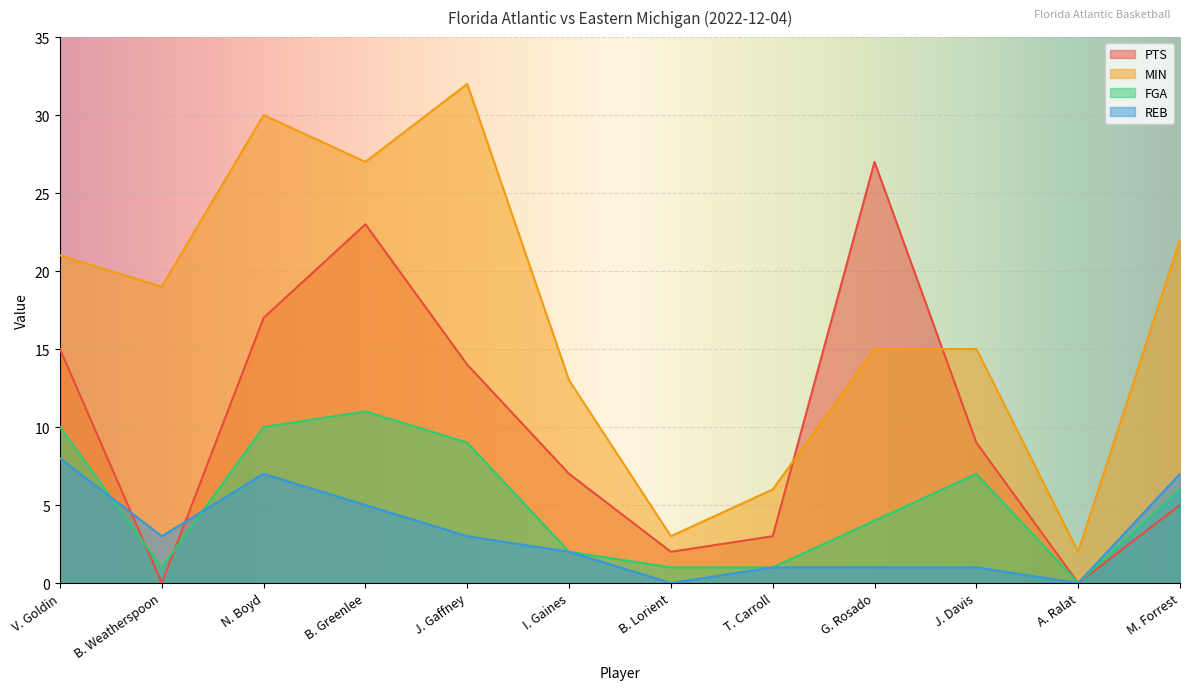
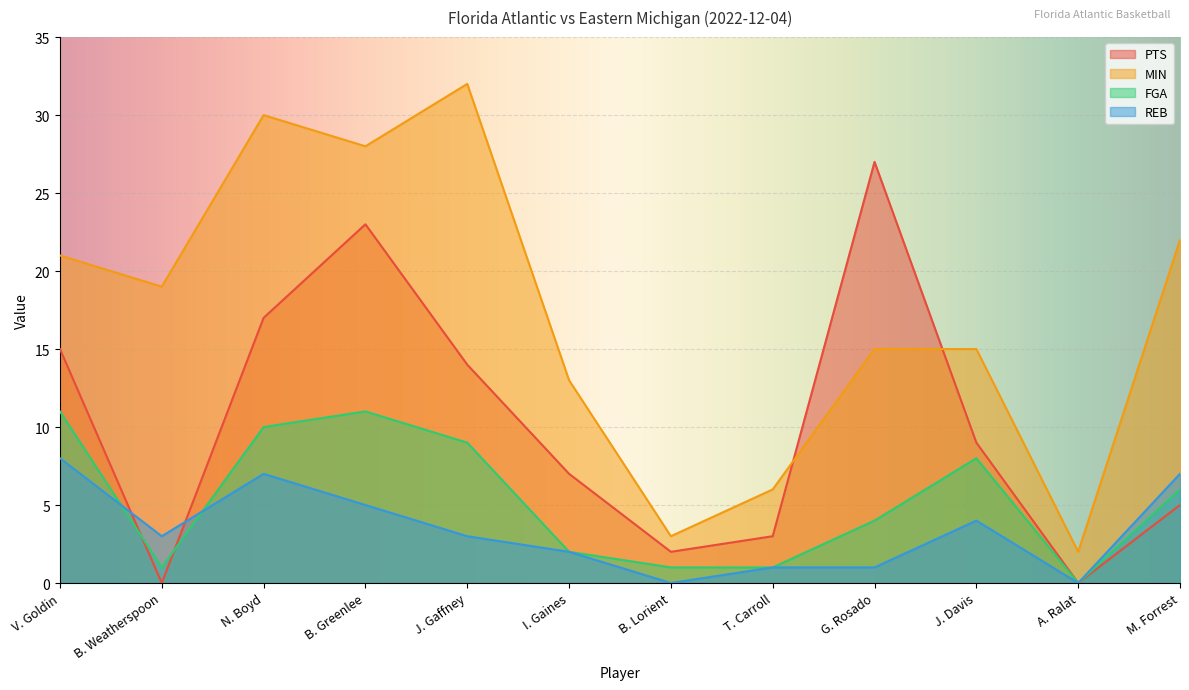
FGA, V. Goldin: 10 -> 11
MIN, B. Greenlee: 27 -> 28
FGA, J. Davis: 7 -> 8
REB, J. Davis: 1 -> 4
